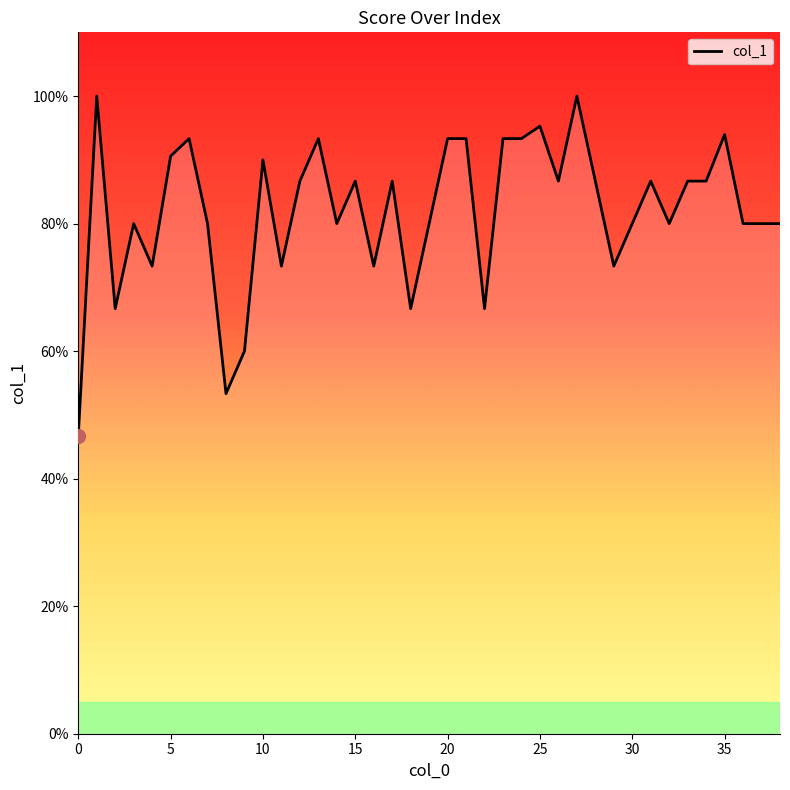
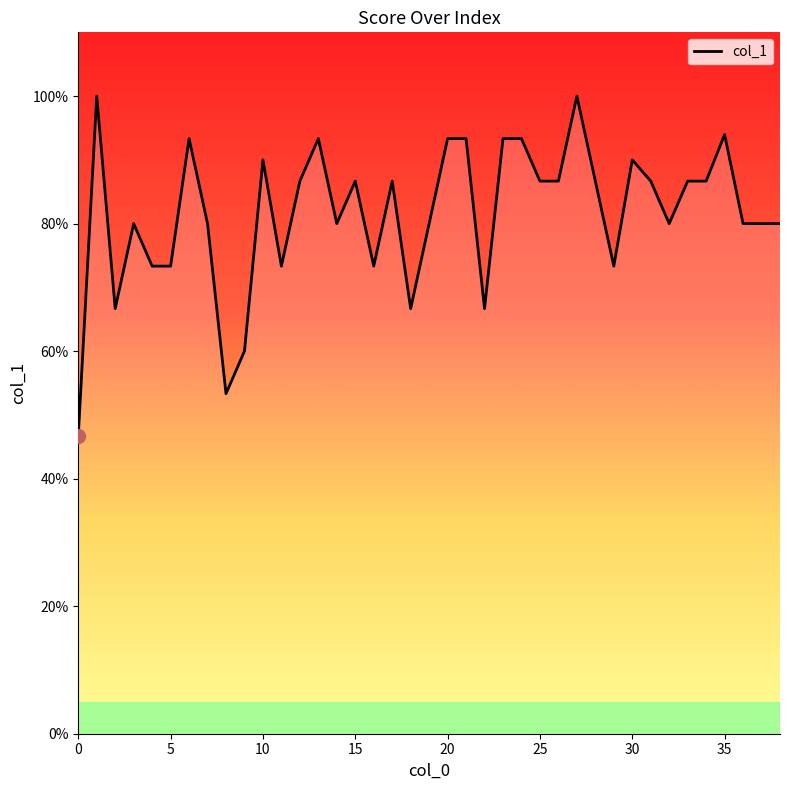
col_1, 5: 91% -> 73%
col_1, 25: 95% -> 87%
col_1, 30: 80% -> 90%
